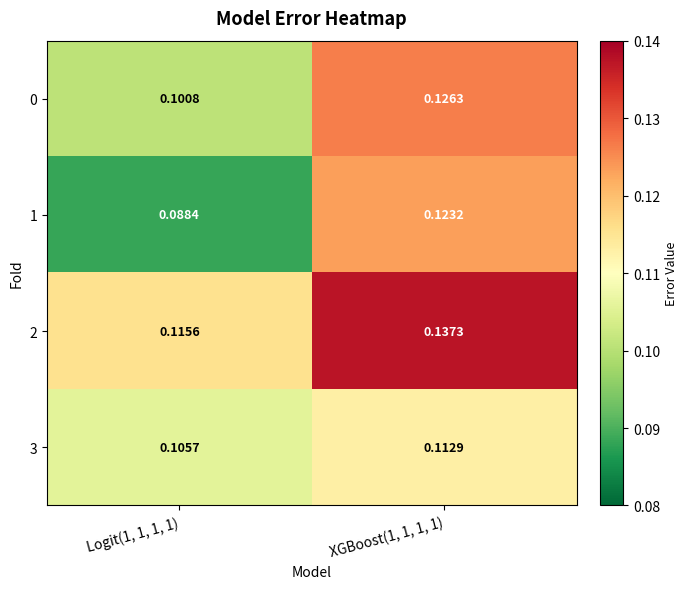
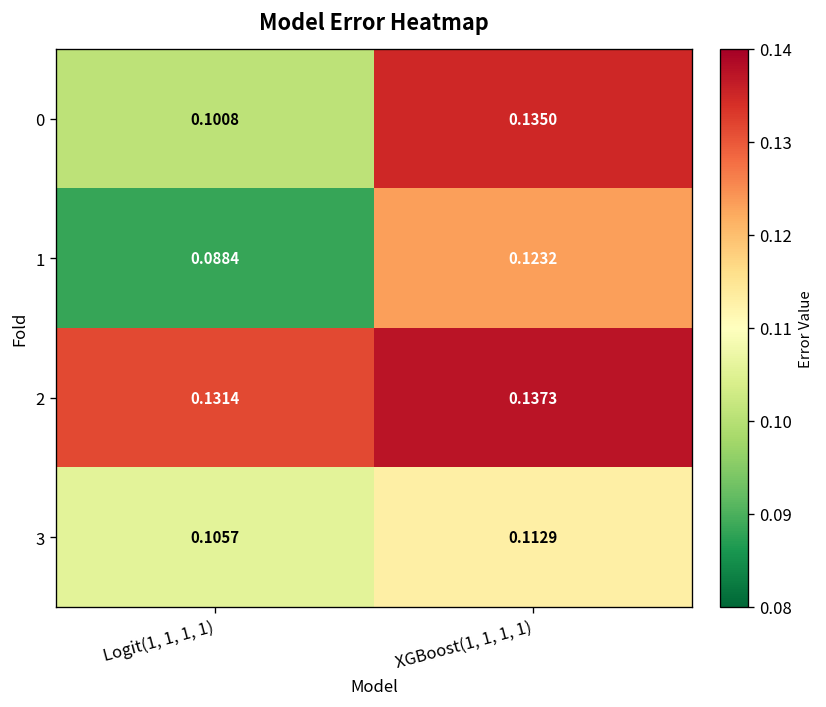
0, XGBoost(1, 1, 1, 1): 0.1263 -> 0.1350
2, Logit(1, 1, 1, 1): 0.1156 -> 0.1314
